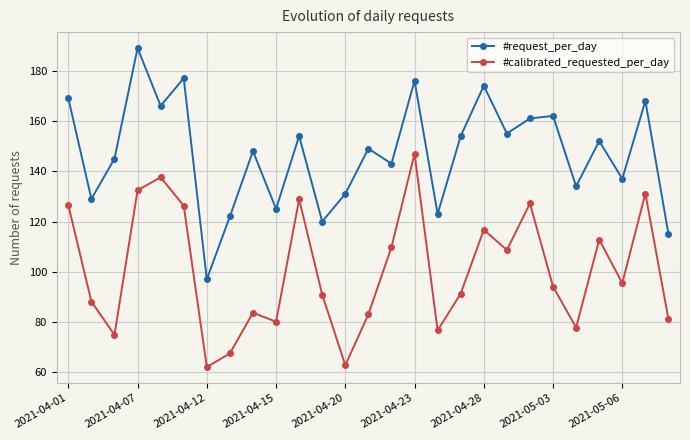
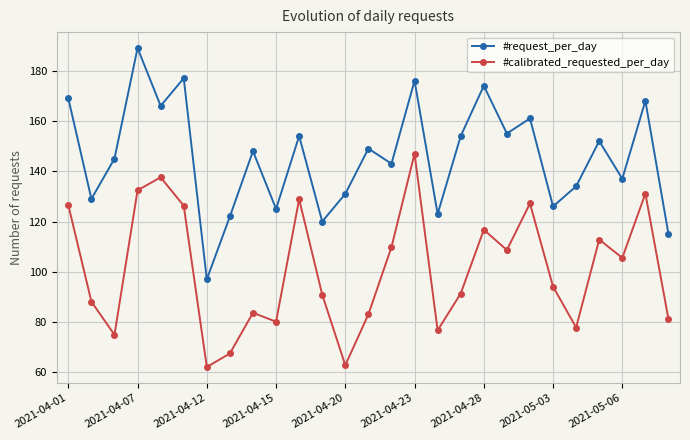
#request_per_day, 2021-05-03: 162 -> 126
#calibrated_requested_per_day, 2021-05-06: 95 -> 106
